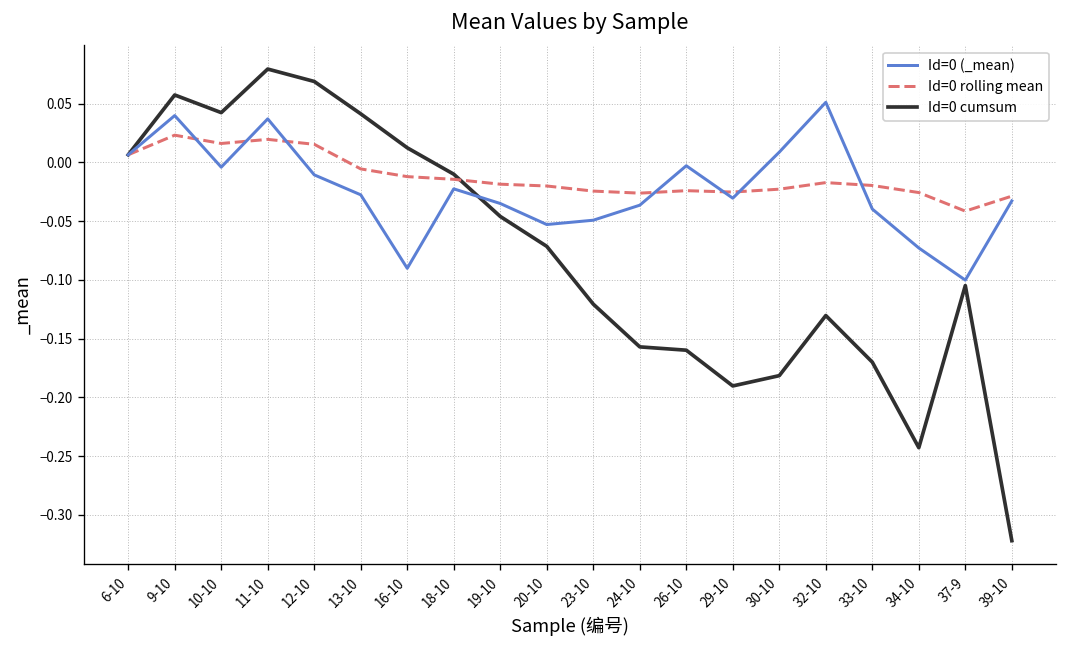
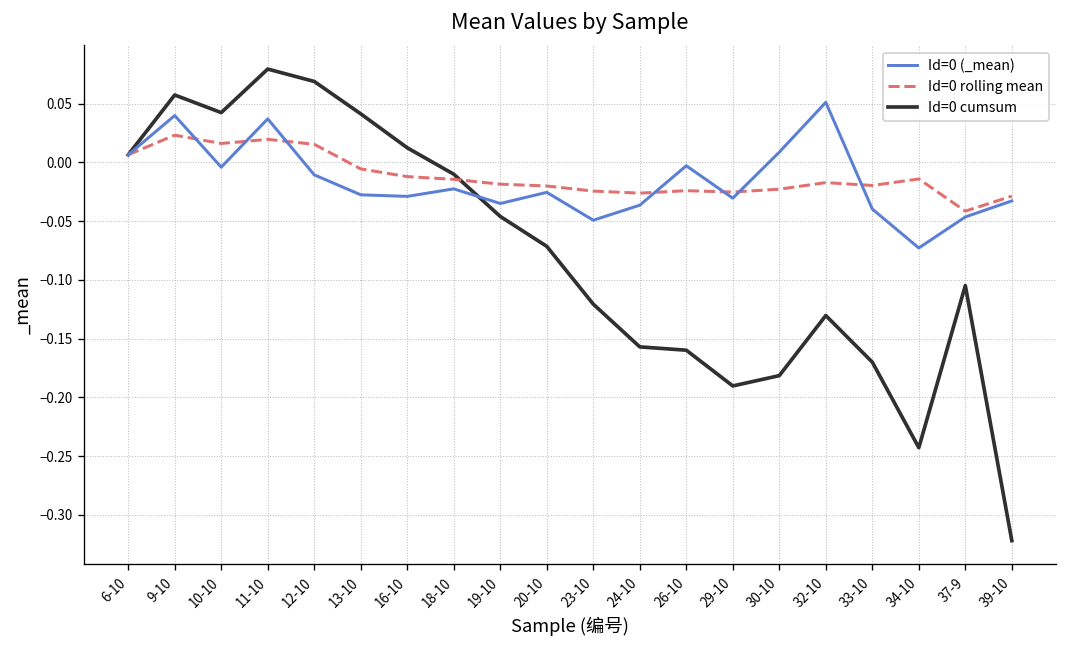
Id=0 (_mean), 16-10: -0.09 -> -0.03
Id=0 (_mean), 20-10: -0.05 -> -0.03
Id=0 rolling mean, 34-10: -0.03 -> -0.01
Id=0 (_mean), 37-9: -0.10 -> -0.05
